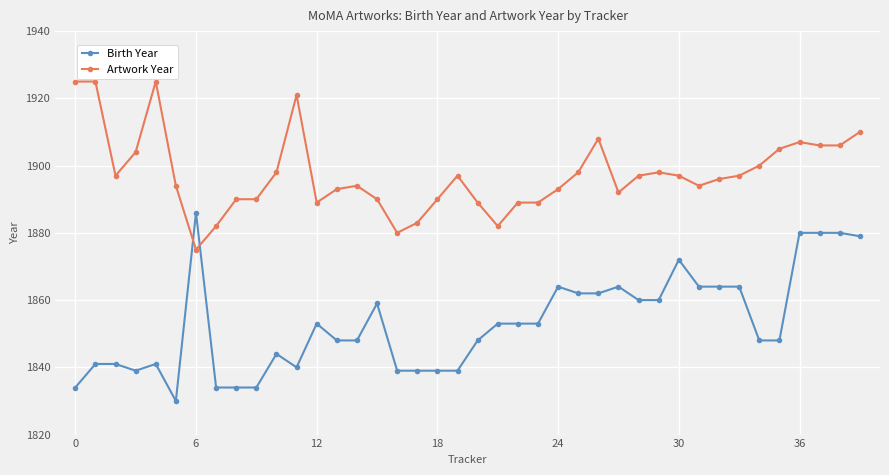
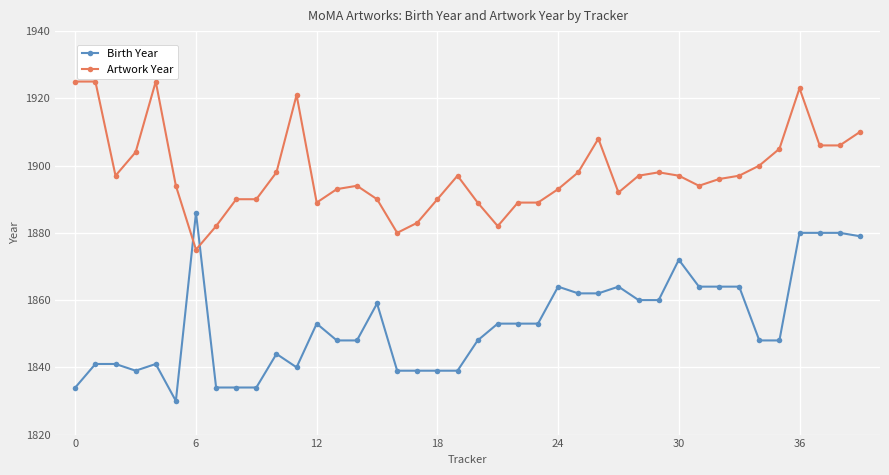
Artwork Year, 36: 1907 -> 1923
